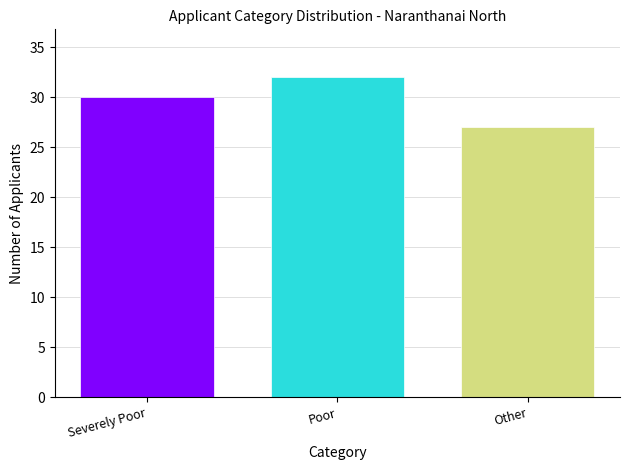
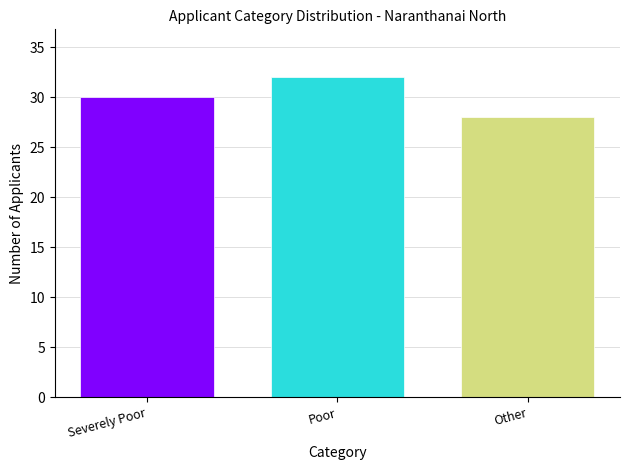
Other: 27 -> 28
